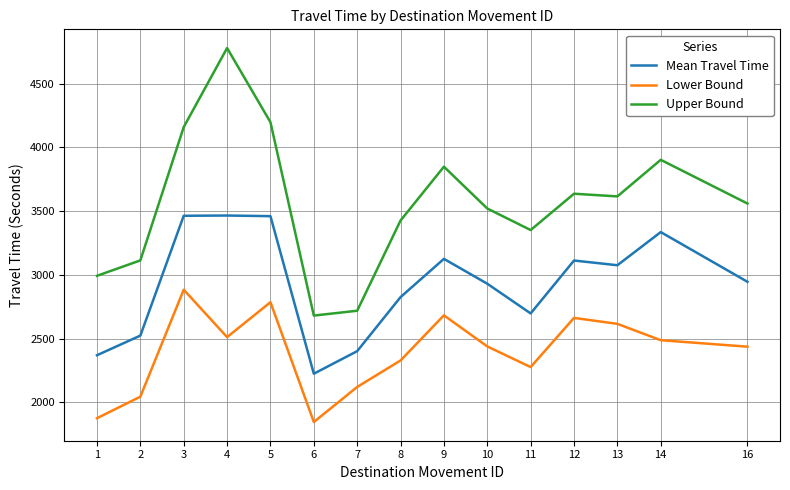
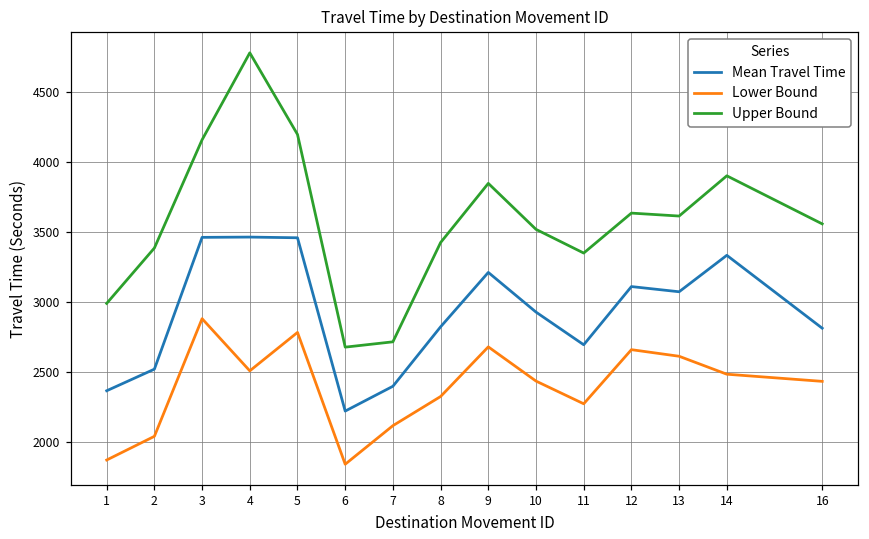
Upper Bound, 2: 3110 -> 3390
Mean Travel Time, 9: 3130 -> 3210
Mean Travel Time, 16: 2950 -> 2820
